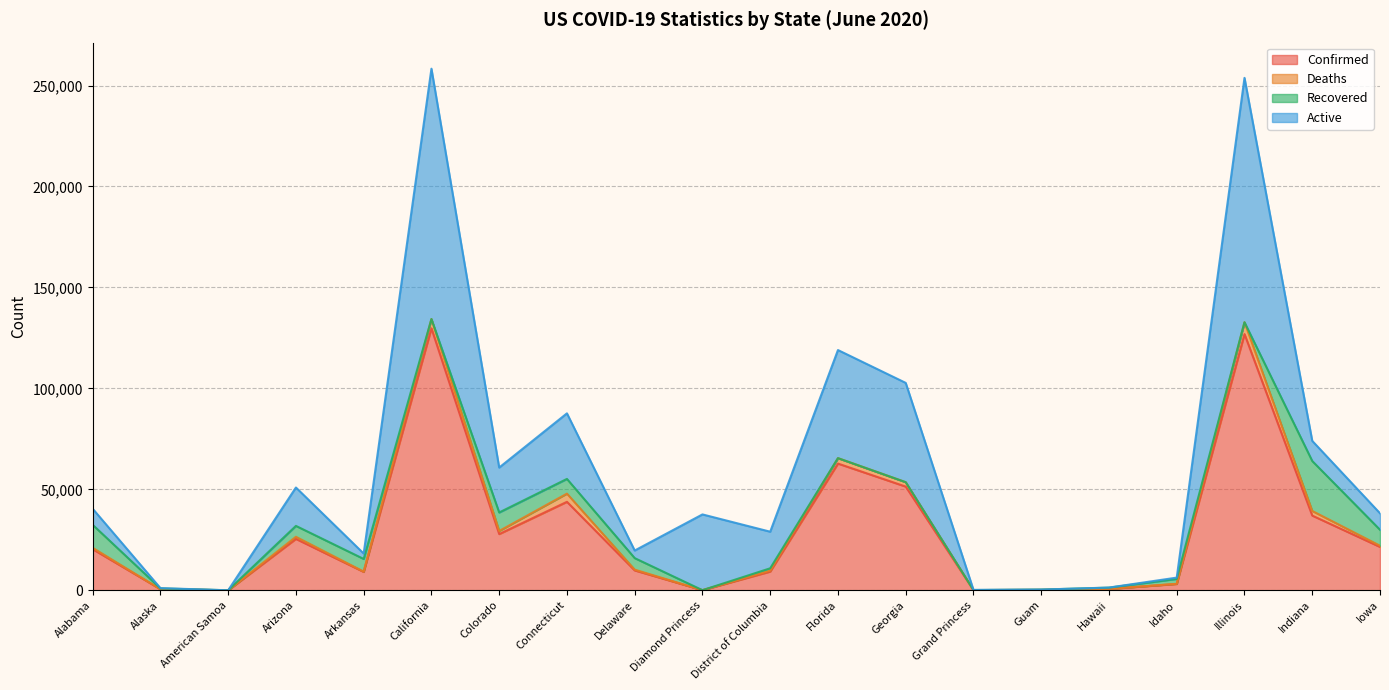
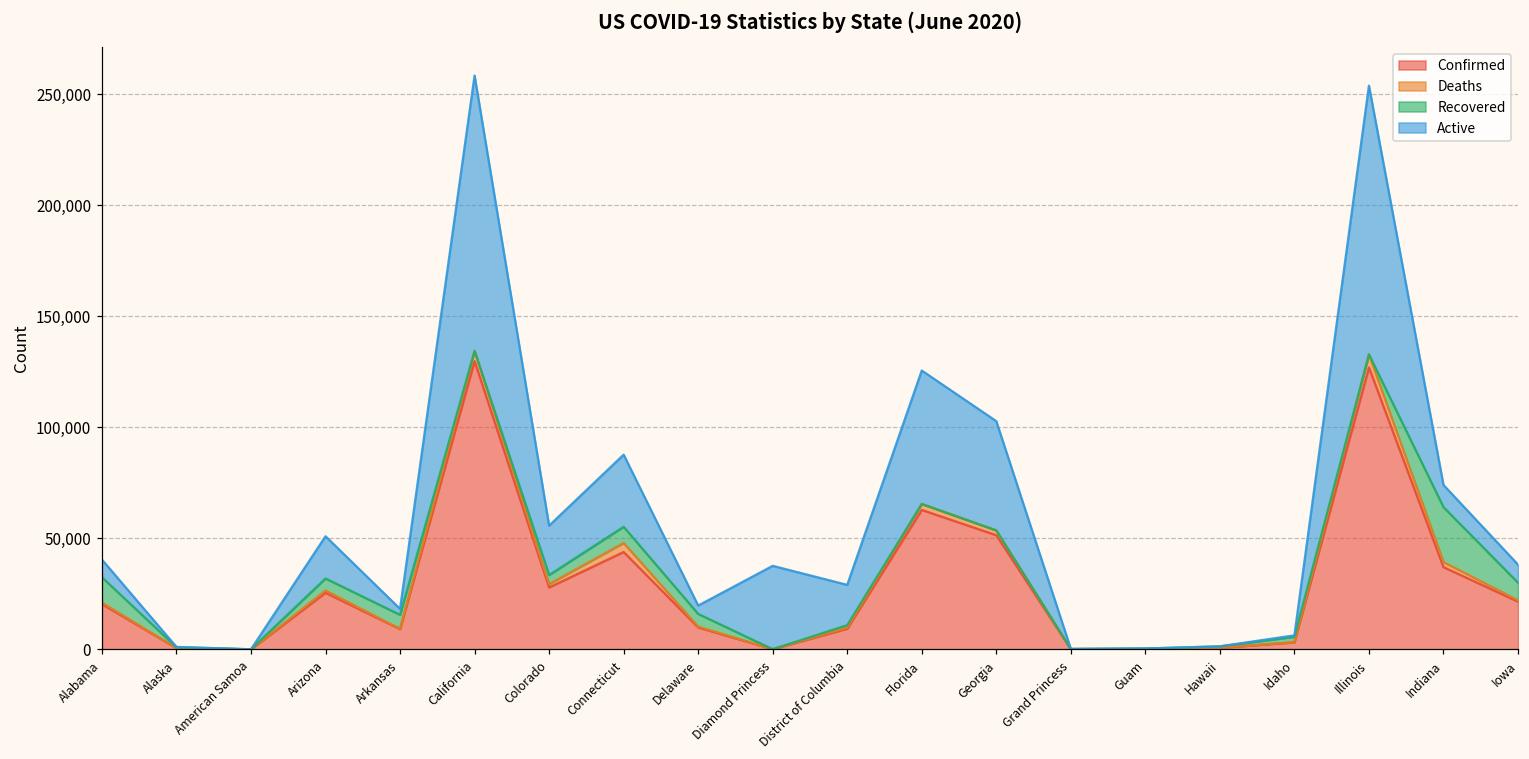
Recovered, Colorado: 9,000 -> 4,000
Active, Florida: 54,000 -> 60,000
